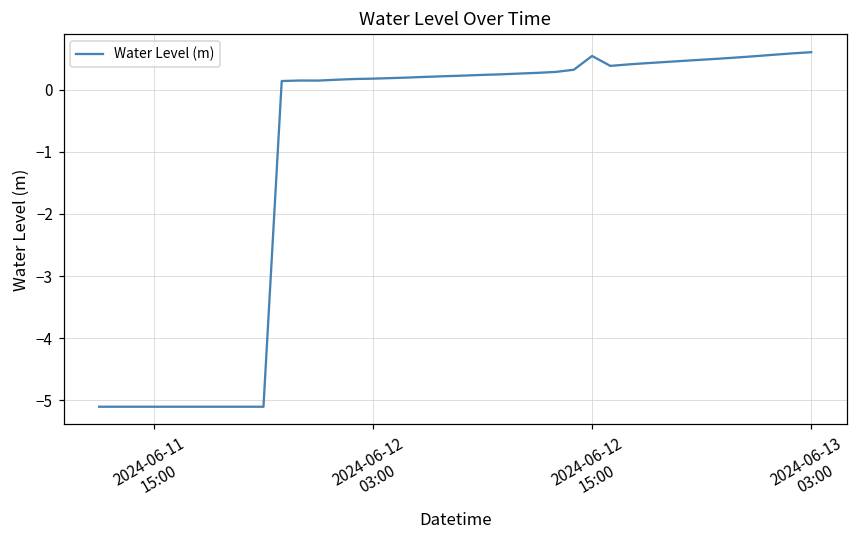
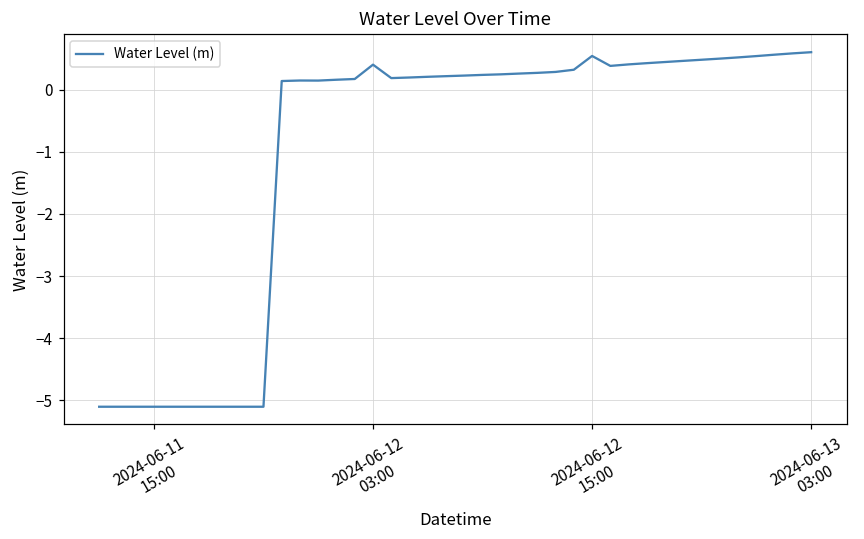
2024-06-12 03:00: 0.2 -> 0.4
